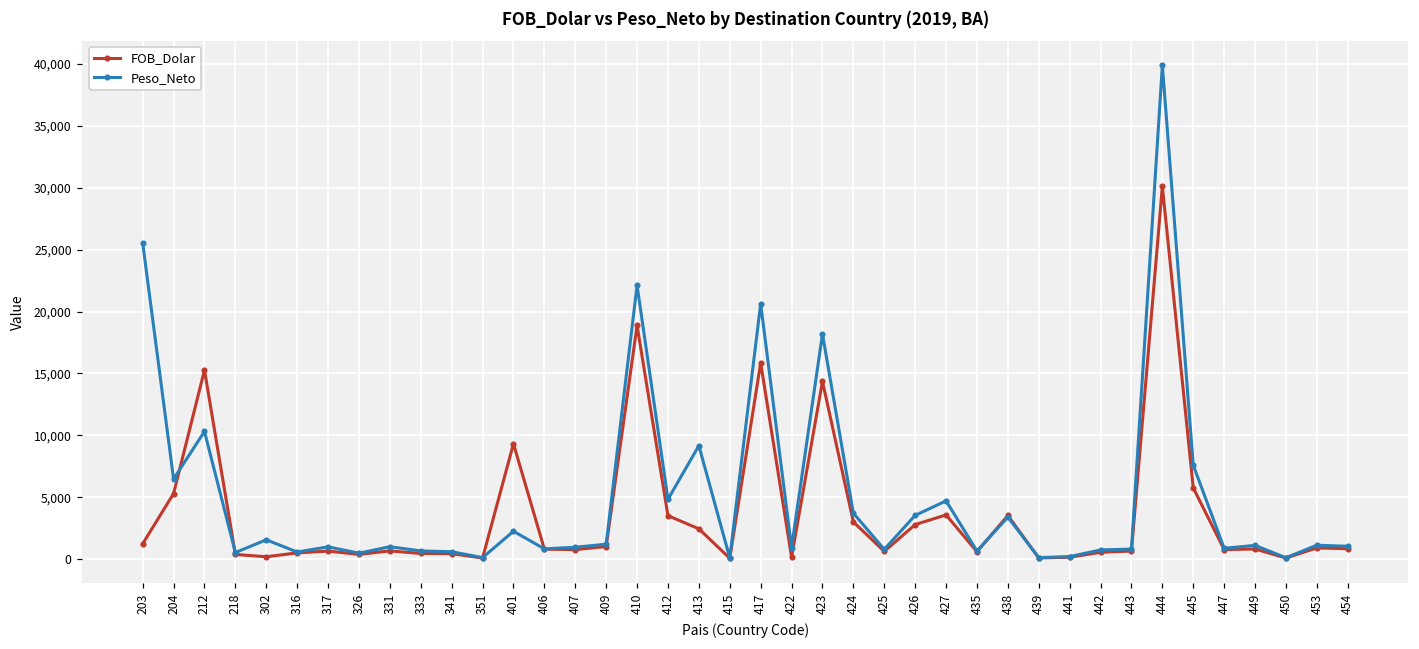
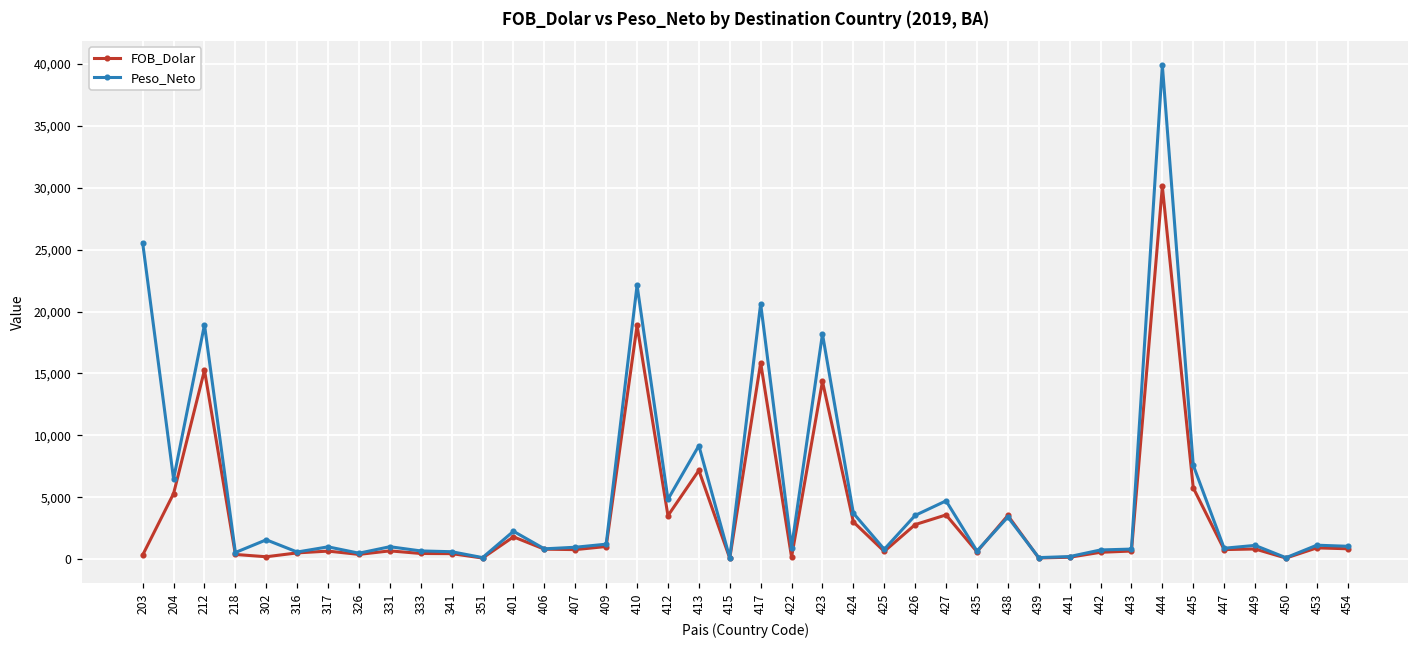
FOB_Dolar, 203: 1,200 -> 300
Peso_Neto, 212: 10,300 -> 18,900
FOB_Dolar, 401: 9,300 -> 1,800
FOB_Dolar, 413: 2,400 -> 7,200
